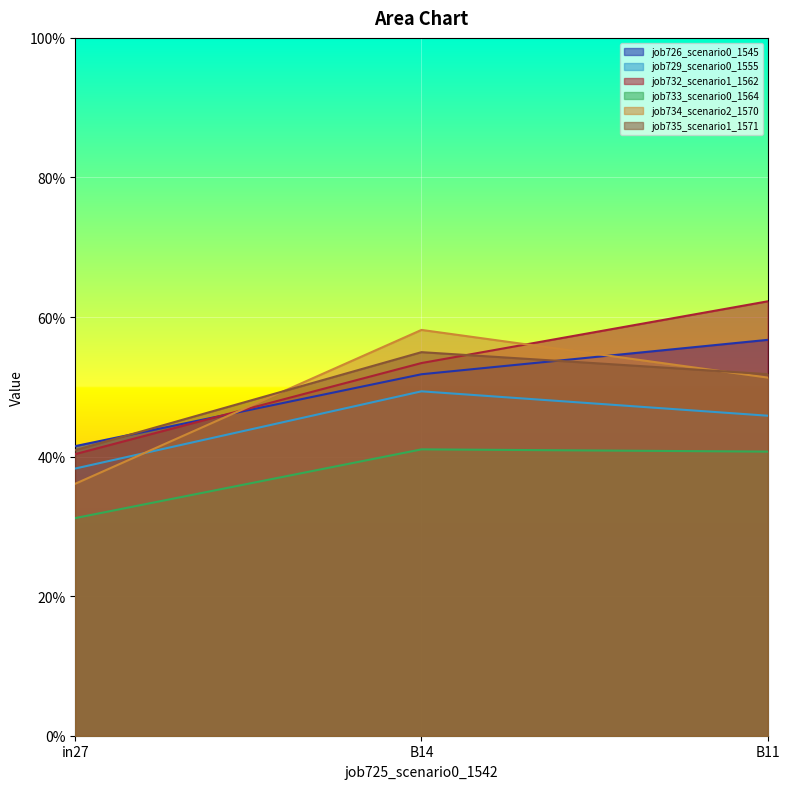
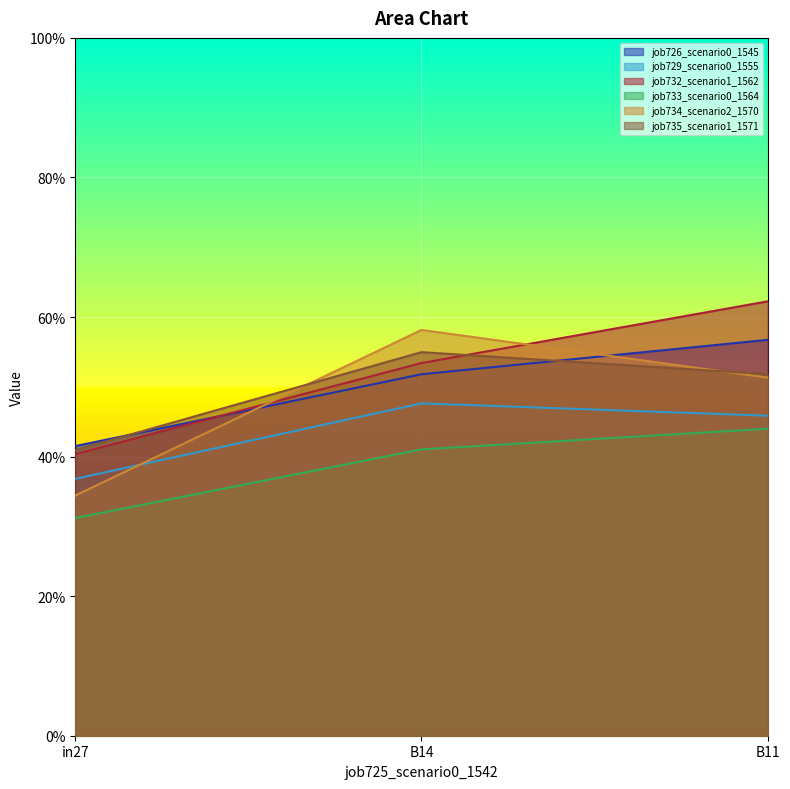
job729_scenario0_1555, in27: 38% -> 37%
job734_scenario2_1570, in27: 36% -> 34%
job729_scenario0_1555, B14: 49% -> 48%
job733_scenario0_1564, B11: 41% -> 44%
